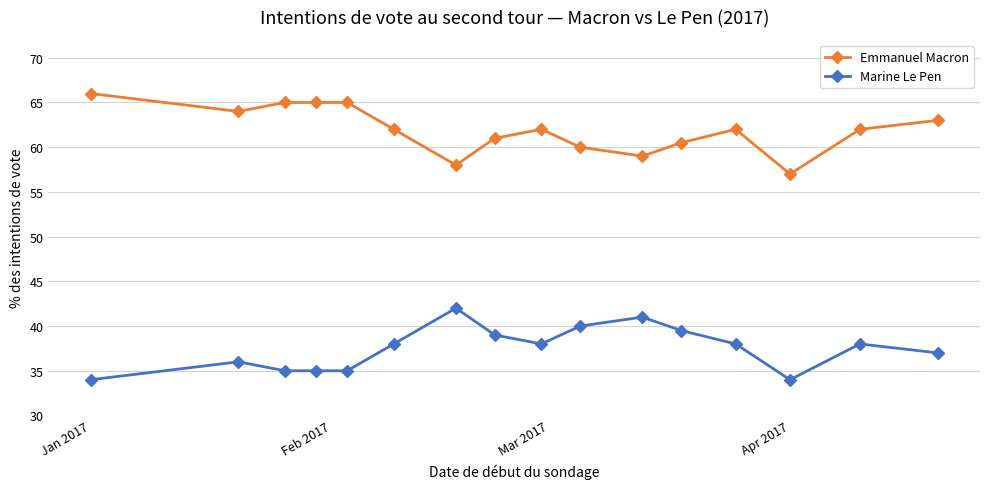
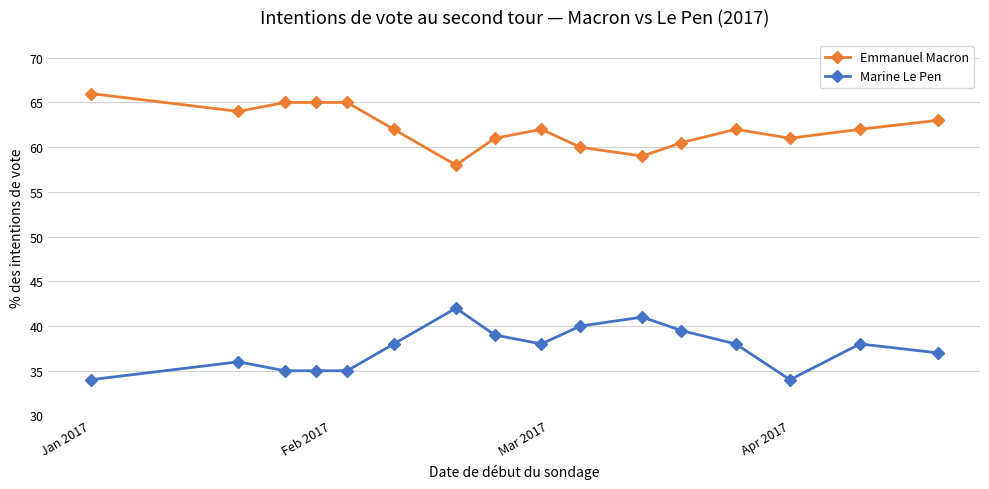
Emmanuel Macron, Apr 2017: 57 -> 61
